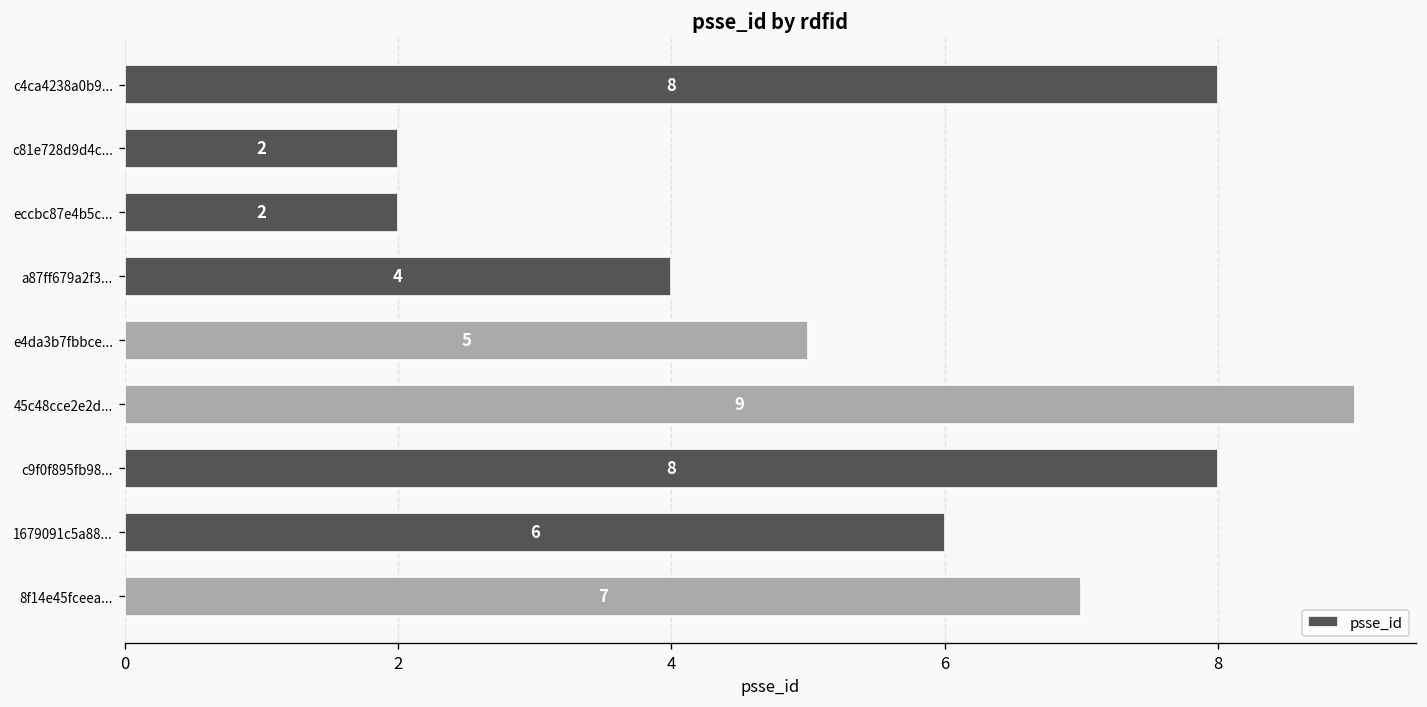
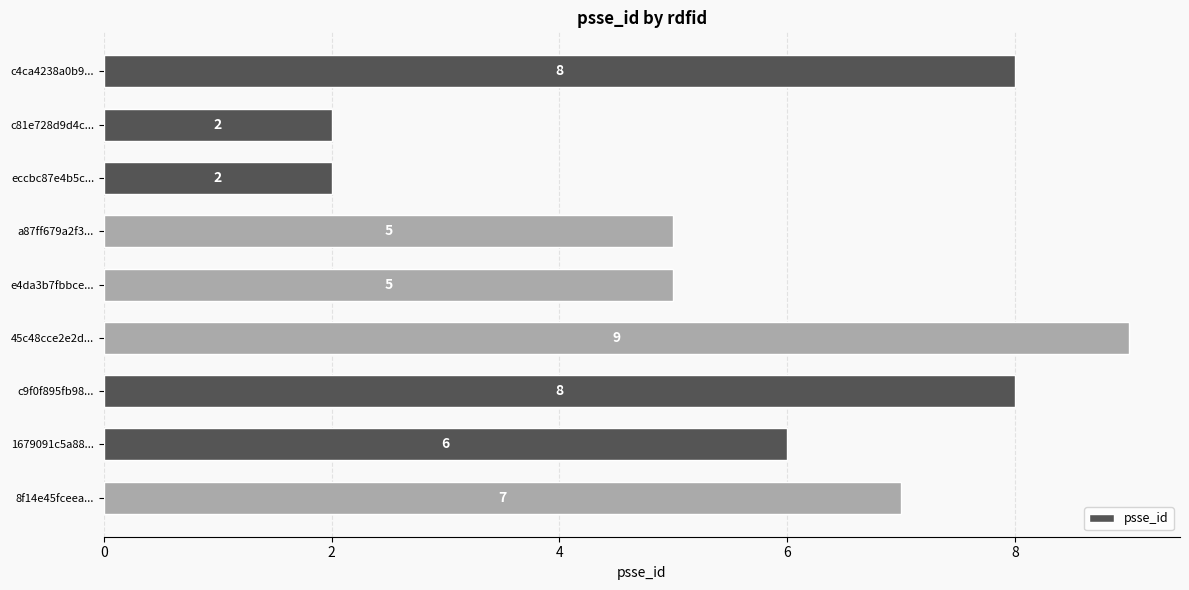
a87ff679a2f3...: 4 -> 5
